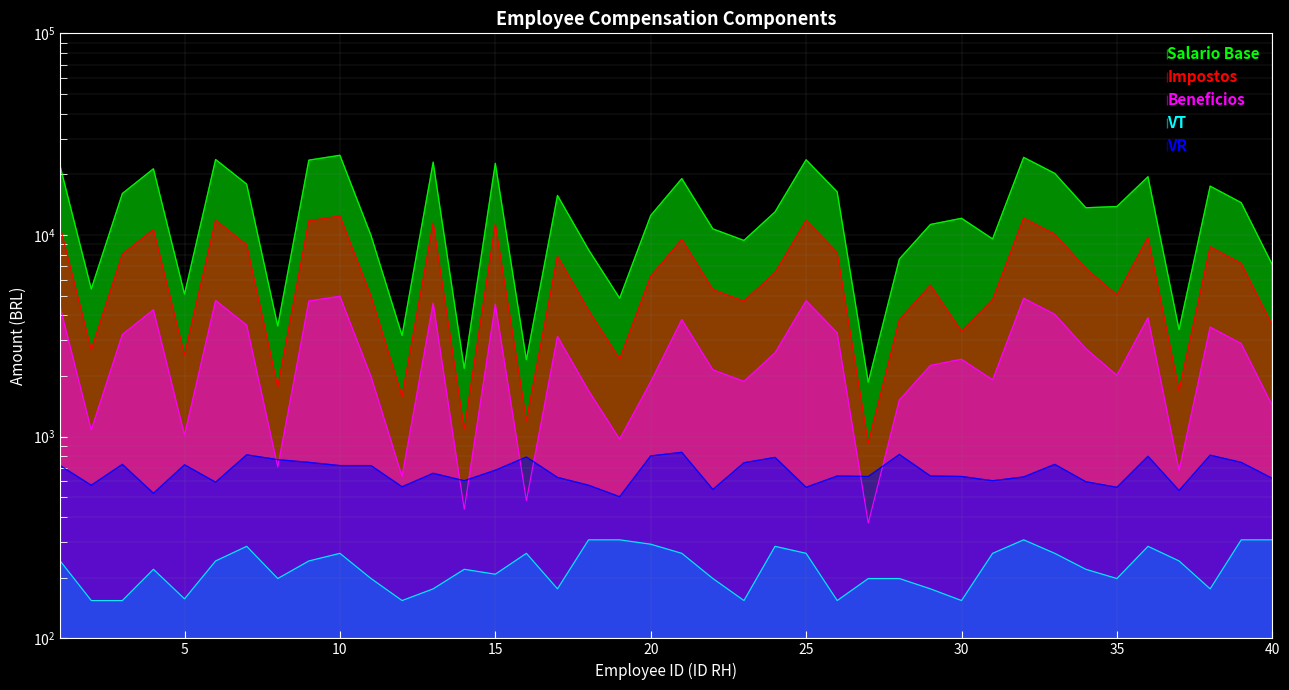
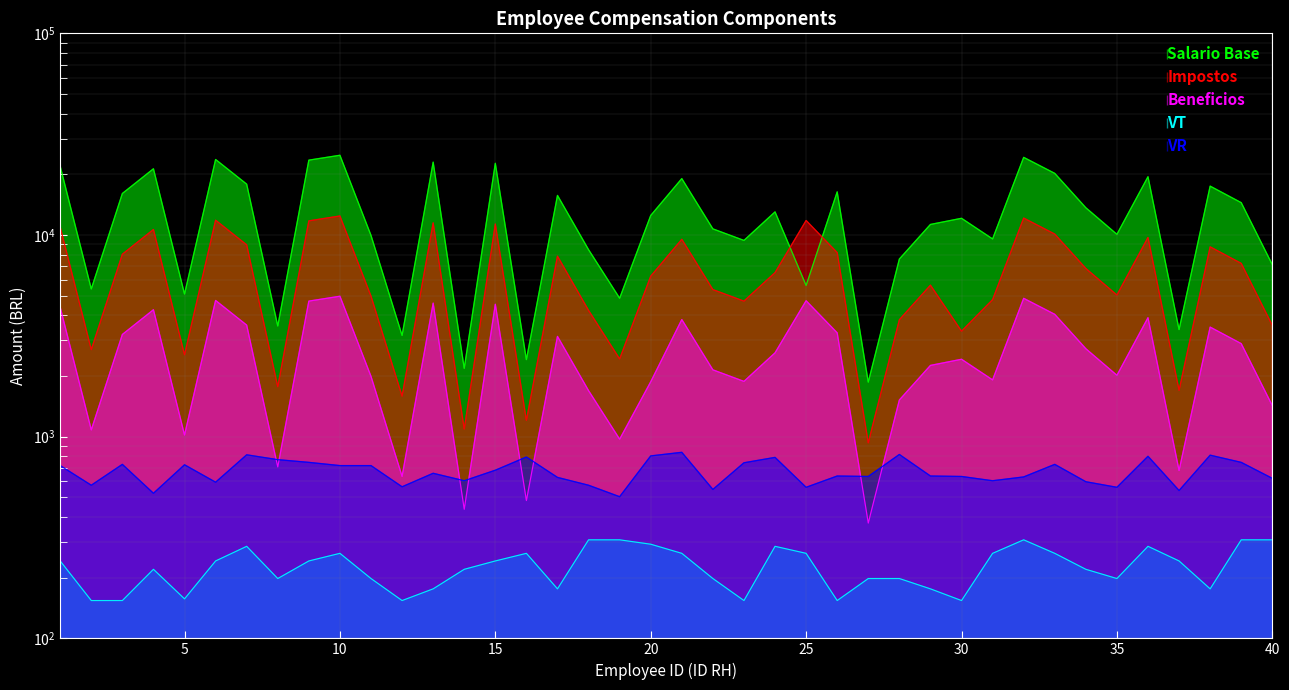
VT, 15: 210 -> 240
Salario Base, 25: 24000 -> 5600
Salario Base, 35: 14000 -> 10000
